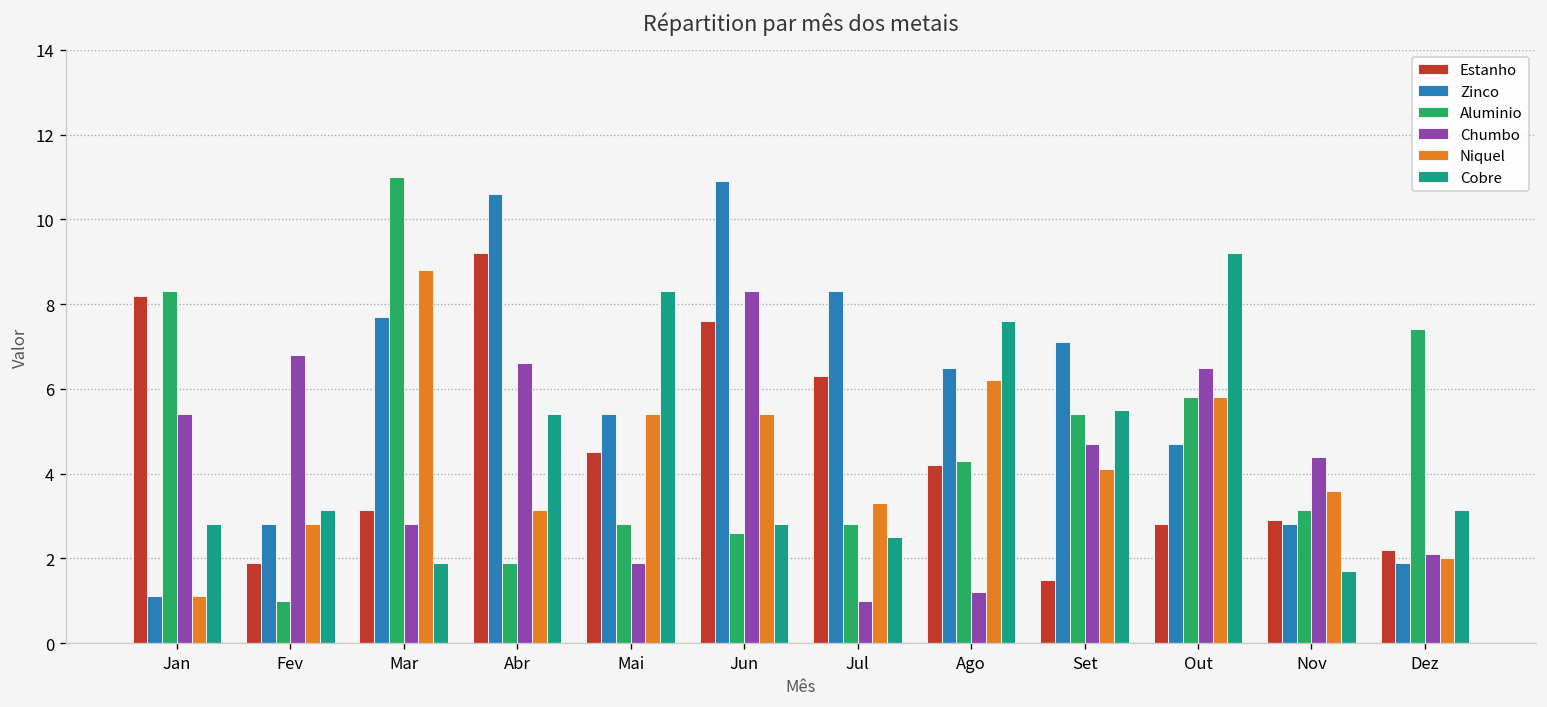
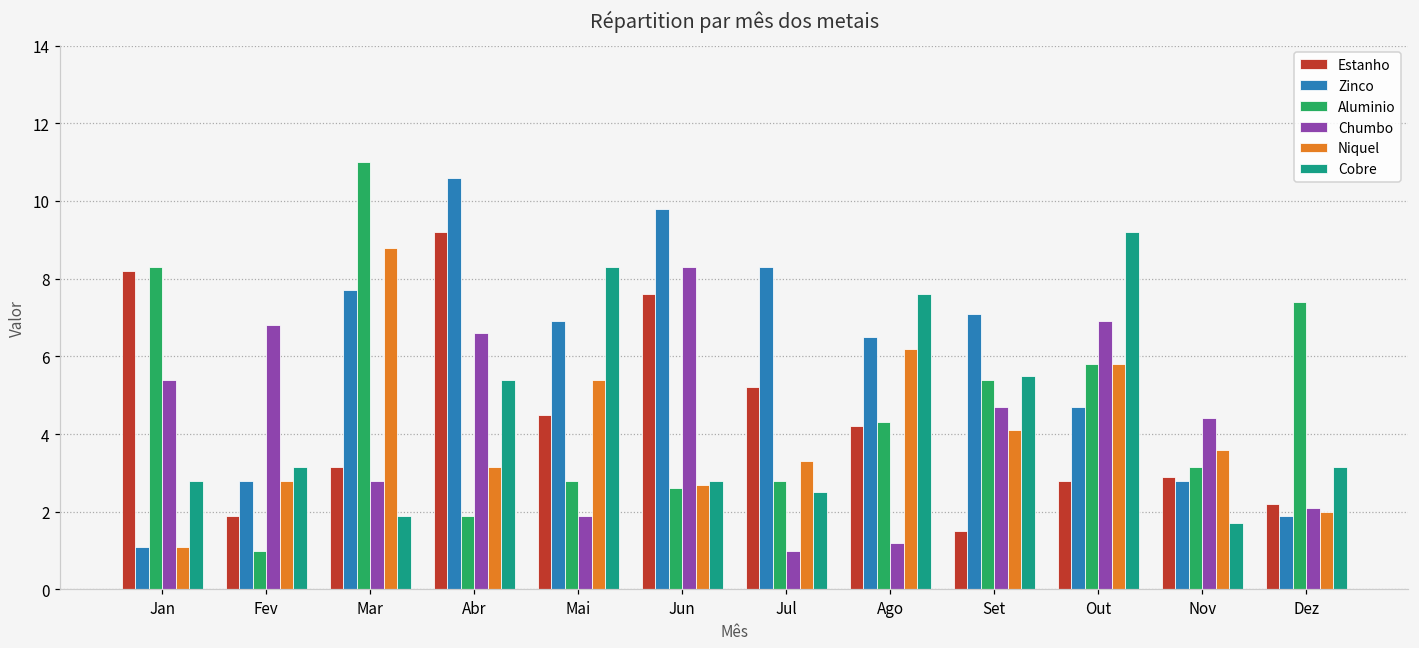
Zinco, Mai: 5.4 -> 6.9
Zinco, Jun: 10.9 -> 9.8
Niquel, Jun: 5.4 -> 2.7
Estanho, Jul: 6.3 -> 5.2
Chumbo, Out: 6.5 -> 6.9
